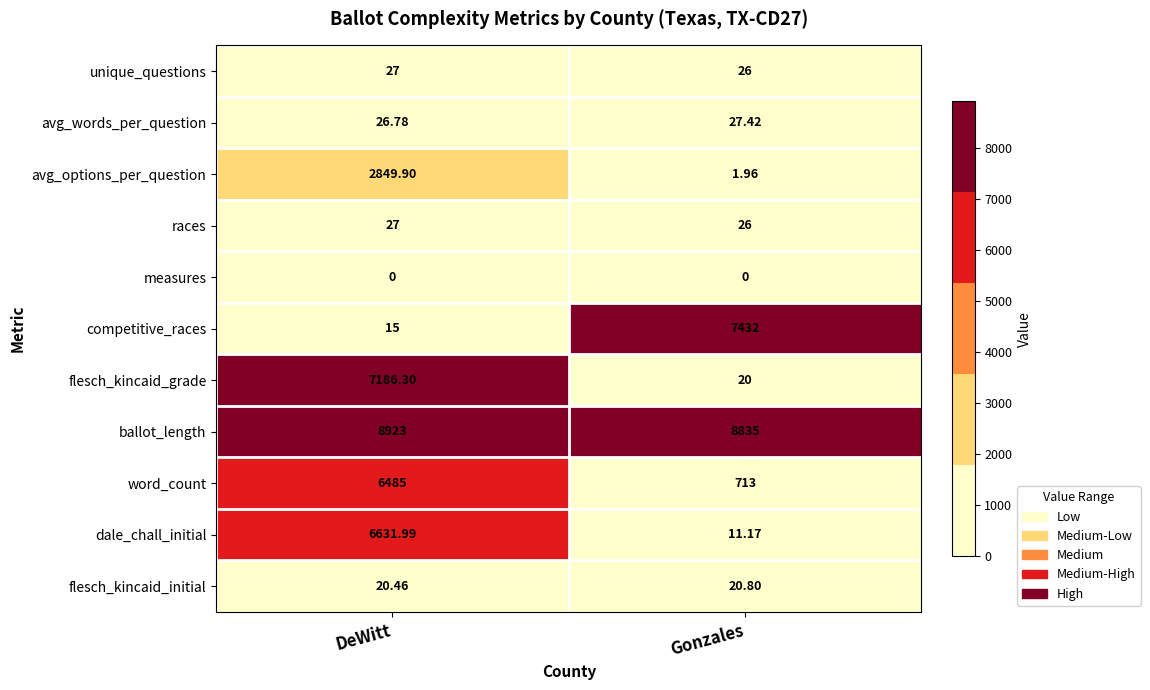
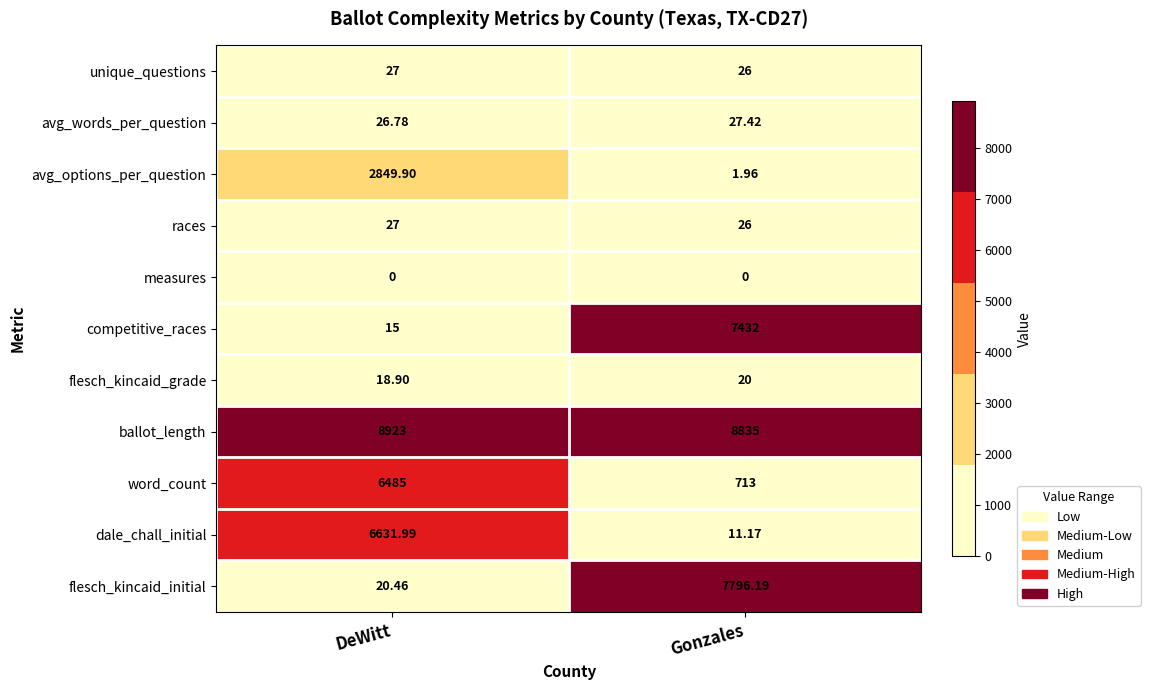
flesch_kincaid_grade, DeWitt: 7186.30 -> 18.90
flesch_kincaid_initial, Gonzales: 20.80 -> 7796.19
